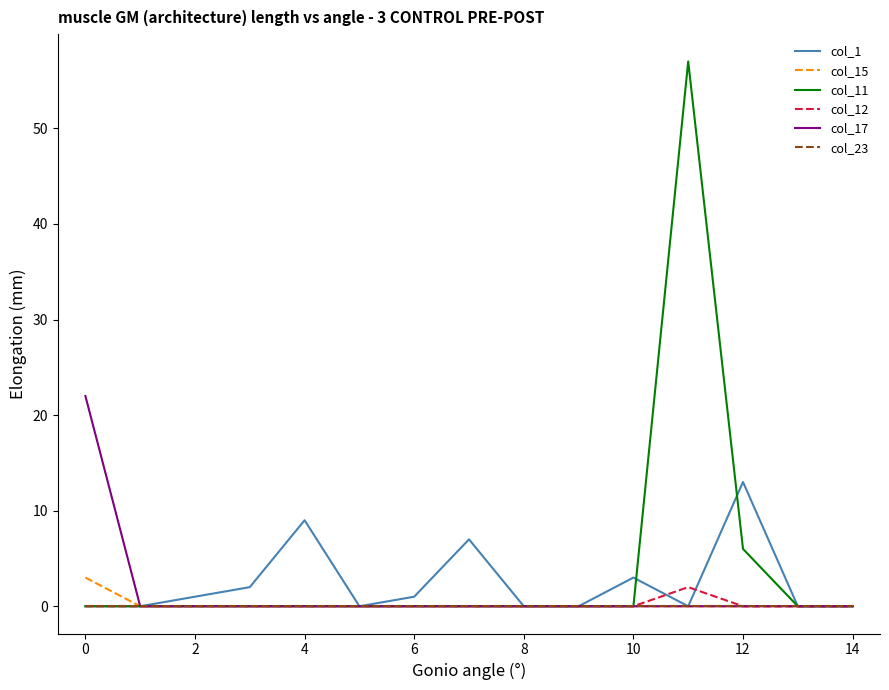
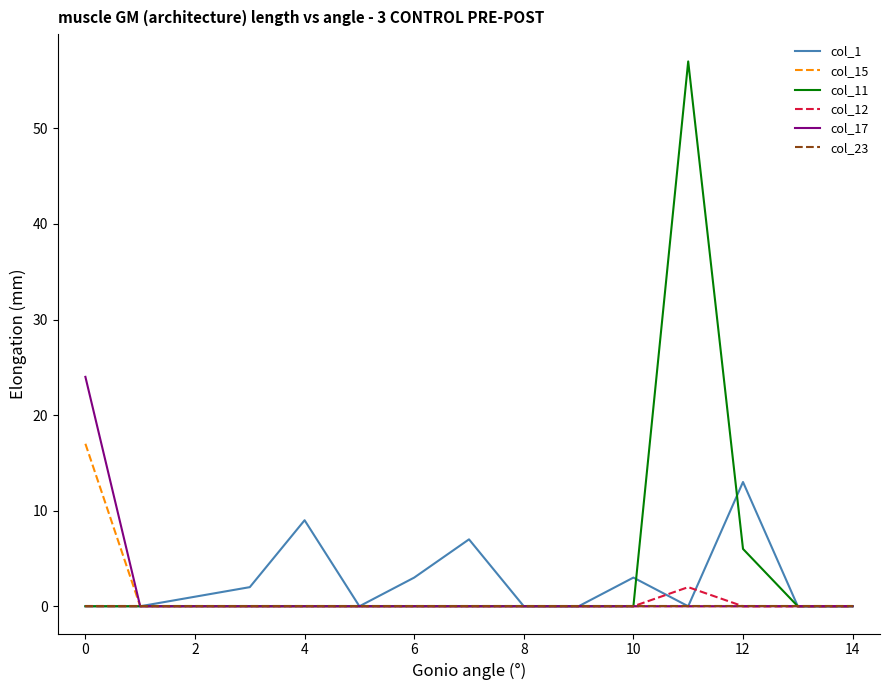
col_15, 0: 3 -> 17
col_17, 0: 22 -> 24
col_1, 6: 1 -> 3
